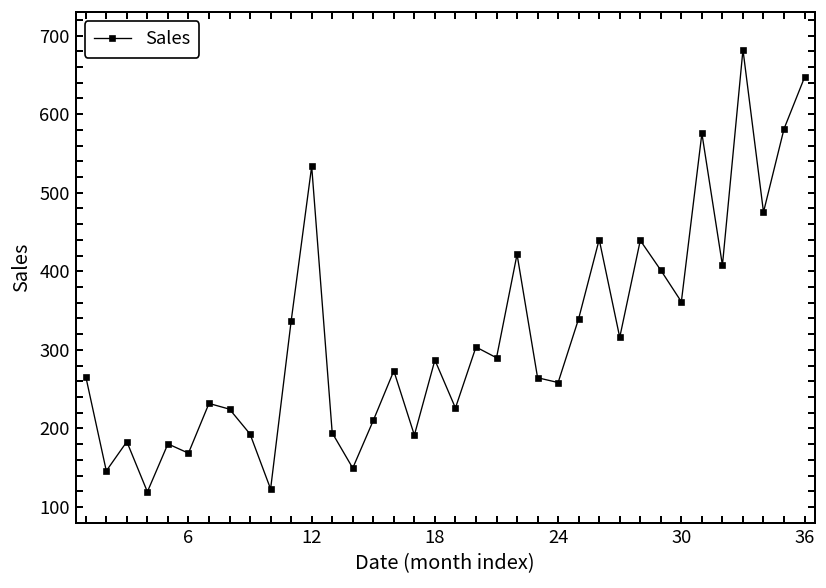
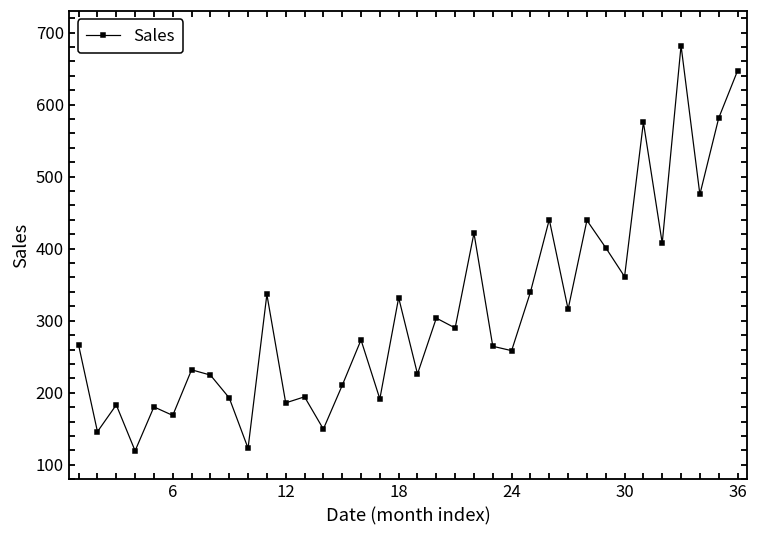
12: 530 -> 190
18: 290 -> 330
